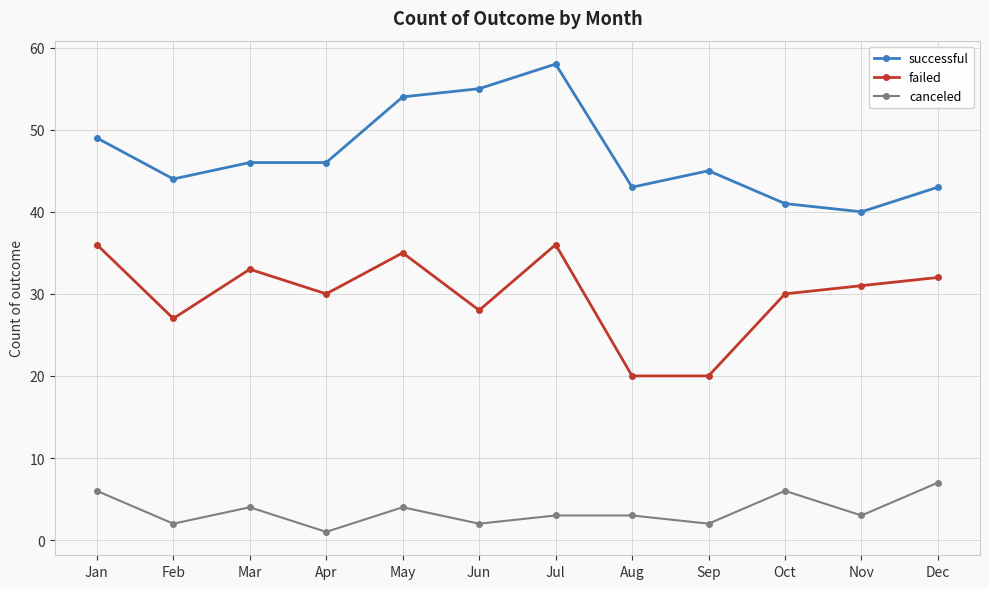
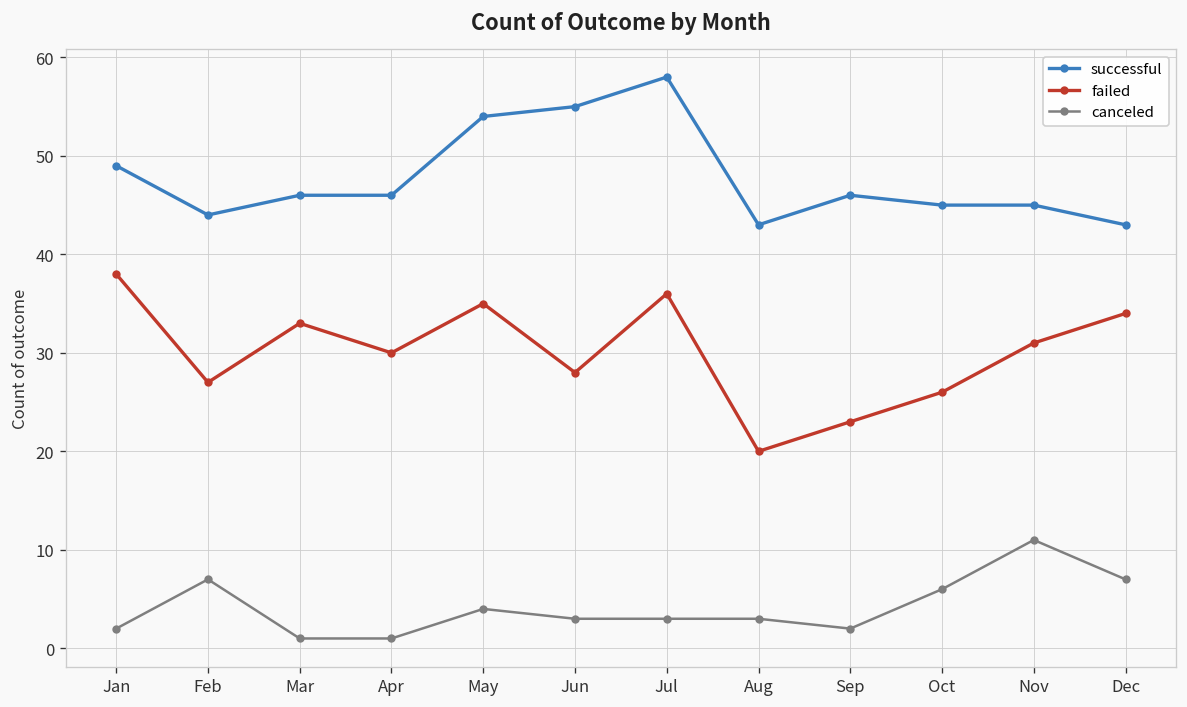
failed, Jan: 36 -> 38
canceled, Jan: 6 -> 2
canceled, Feb: 2 -> 7
canceled, Mar: 4 -> 1
canceled, Jun: 2 -> 3
successful, Sep: 45 -> 46
failed, Sep: 20 -> 23
successful, Oct: 41 -> 45
failed, Oct: 30 -> 26
successful, Nov: 40 -> 45
canceled, Nov: 3 -> 11
failed, Dec: 32 -> 34
